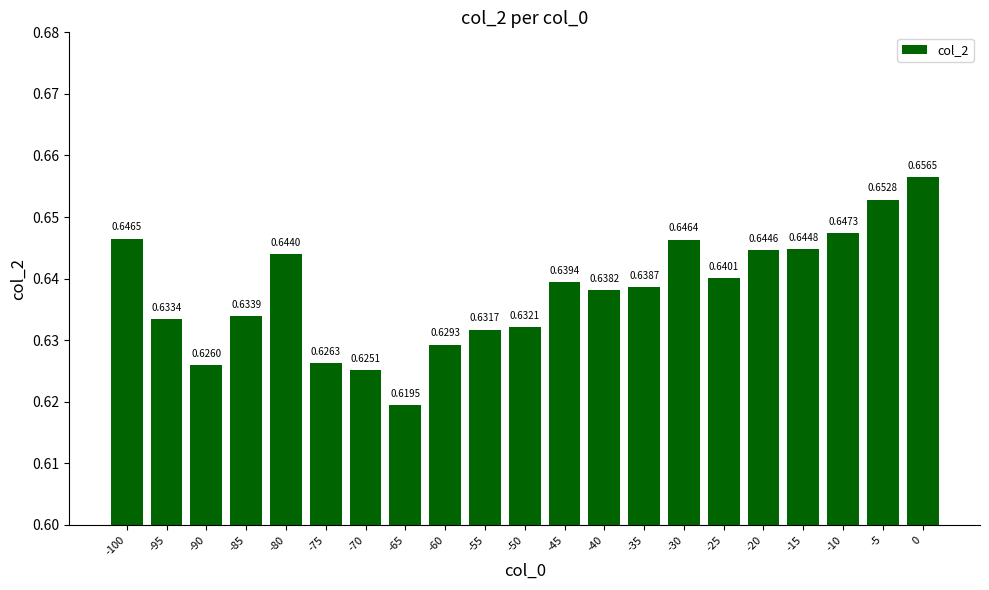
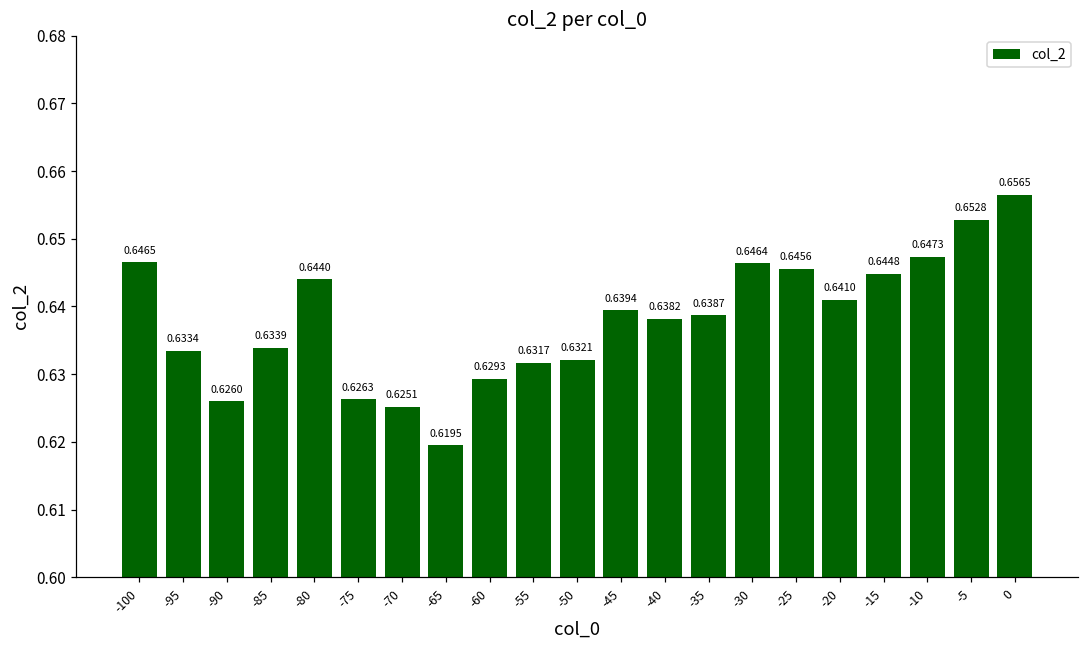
-25: 0.6401 -> 0.6456
-20: 0.6446 -> 0.6410
